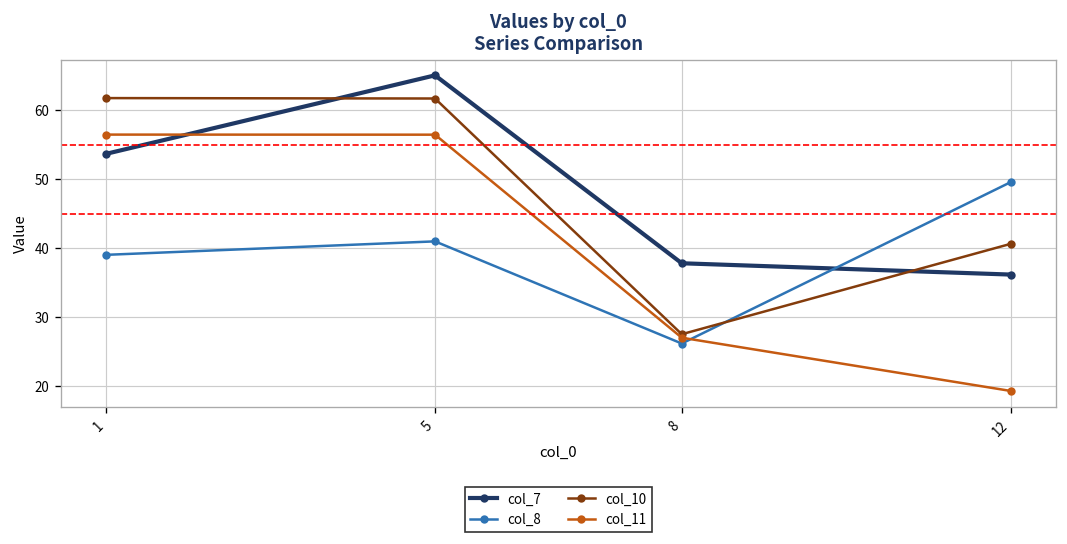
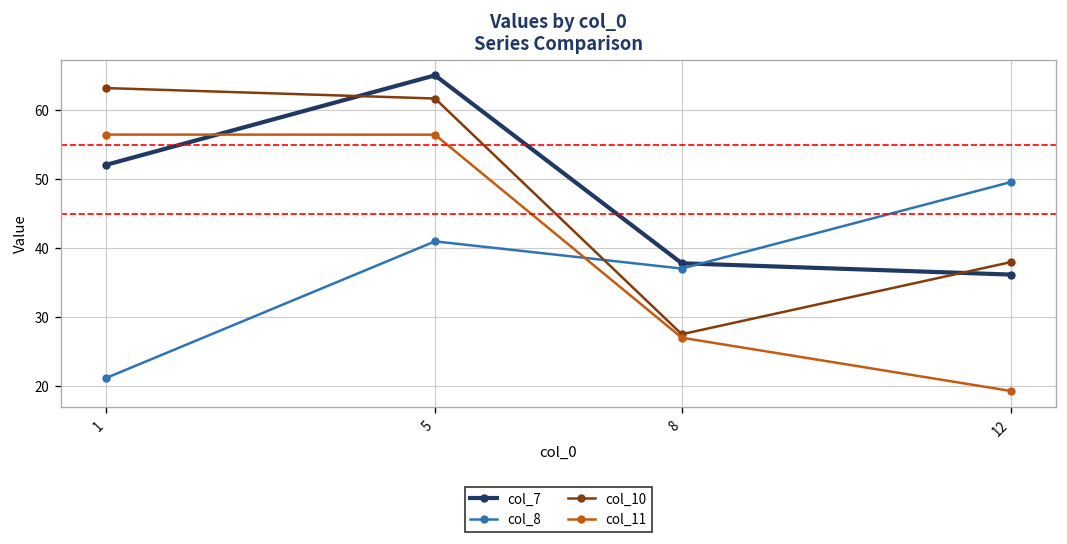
col_7, 1: 54 -> 52
col_8, 1: 39 -> 21
col_10, 1: 62 -> 63
col_8, 8: 26 -> 37
col_10, 12: 41 -> 38
